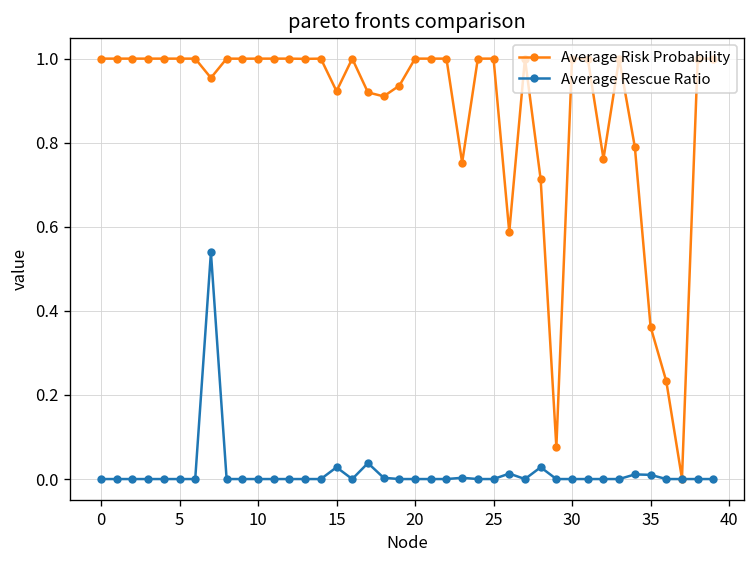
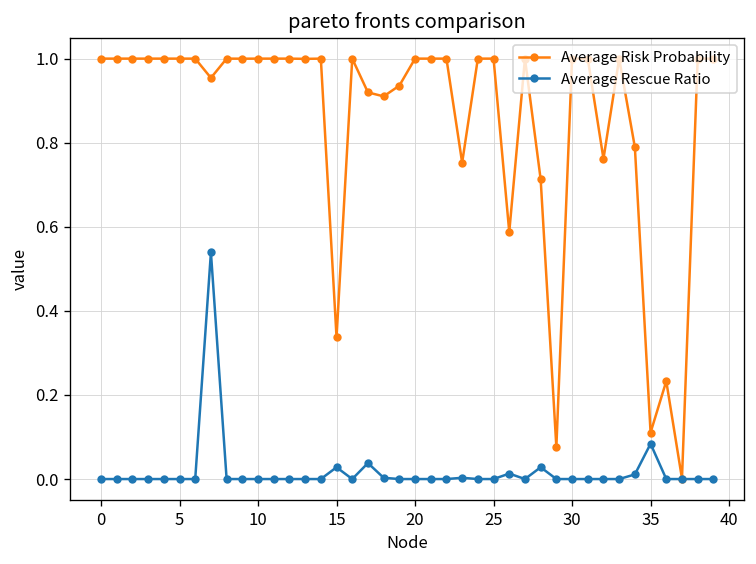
Average Risk Probability, 15: 0.92 -> 0.34
Average Risk Probability, 35: 0.36 -> 0.11
Average Rescue Ratio, 35: 0.01 -> 0.08
